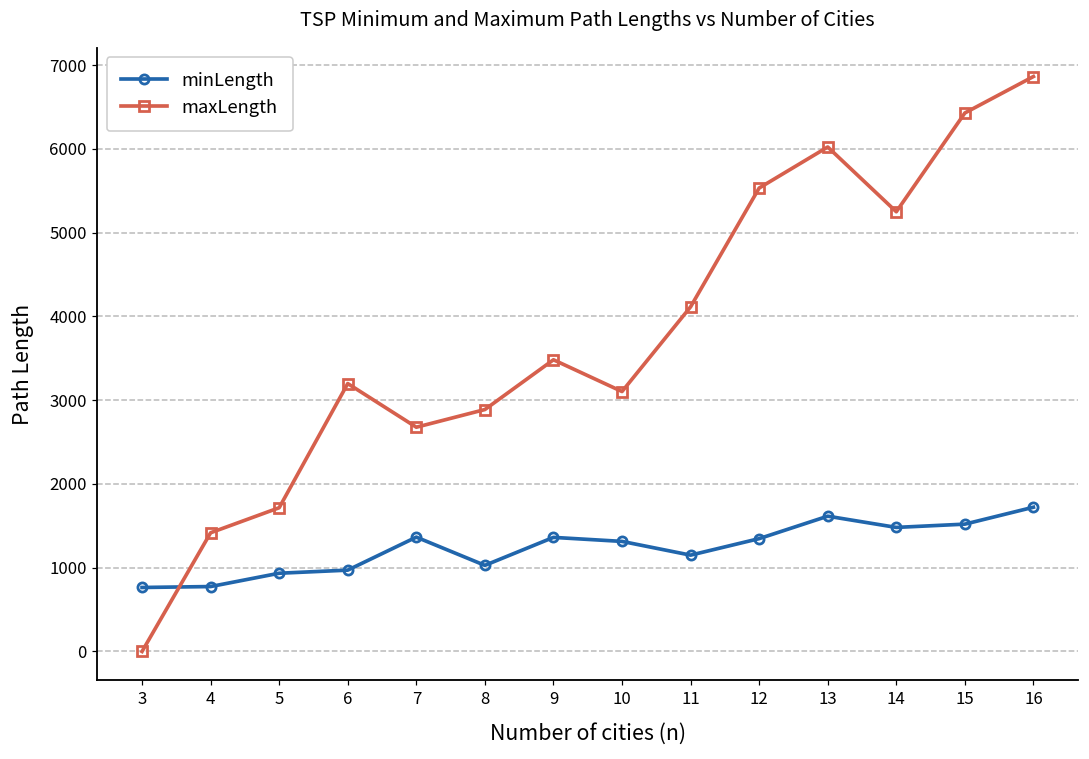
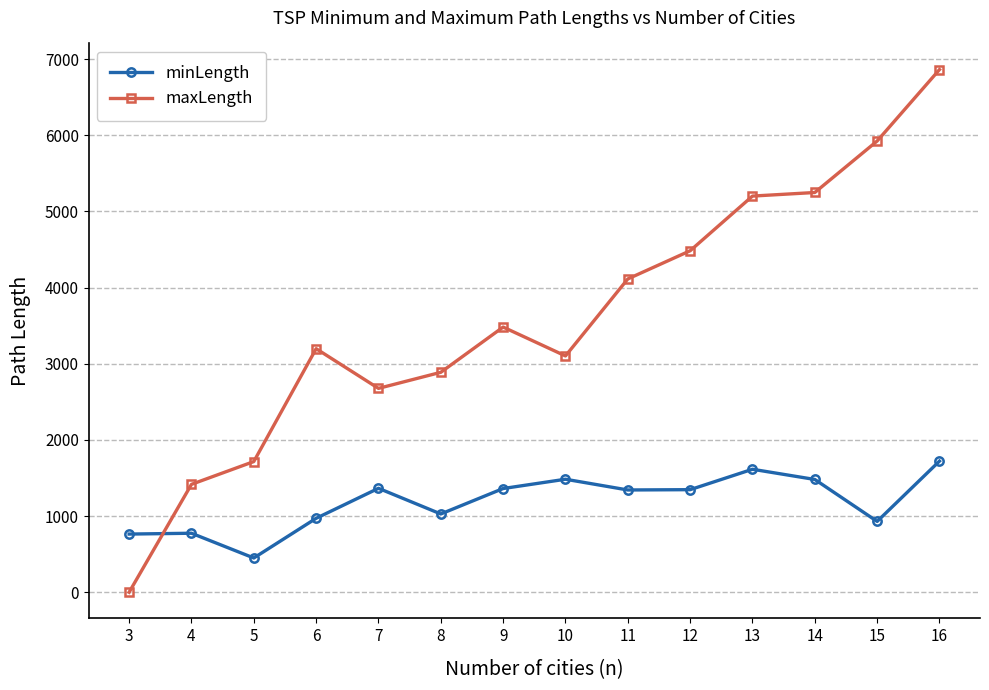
minLength, 5: 900 -> 500
minLength, 10: 1300 -> 1500
minLength, 11: 1200 -> 1300
maxLength, 12: 5500 -> 4500
maxLength, 13: 6000 -> 5200
minLength, 15: 1500 -> 900
maxLength, 15: 6400 -> 5900
